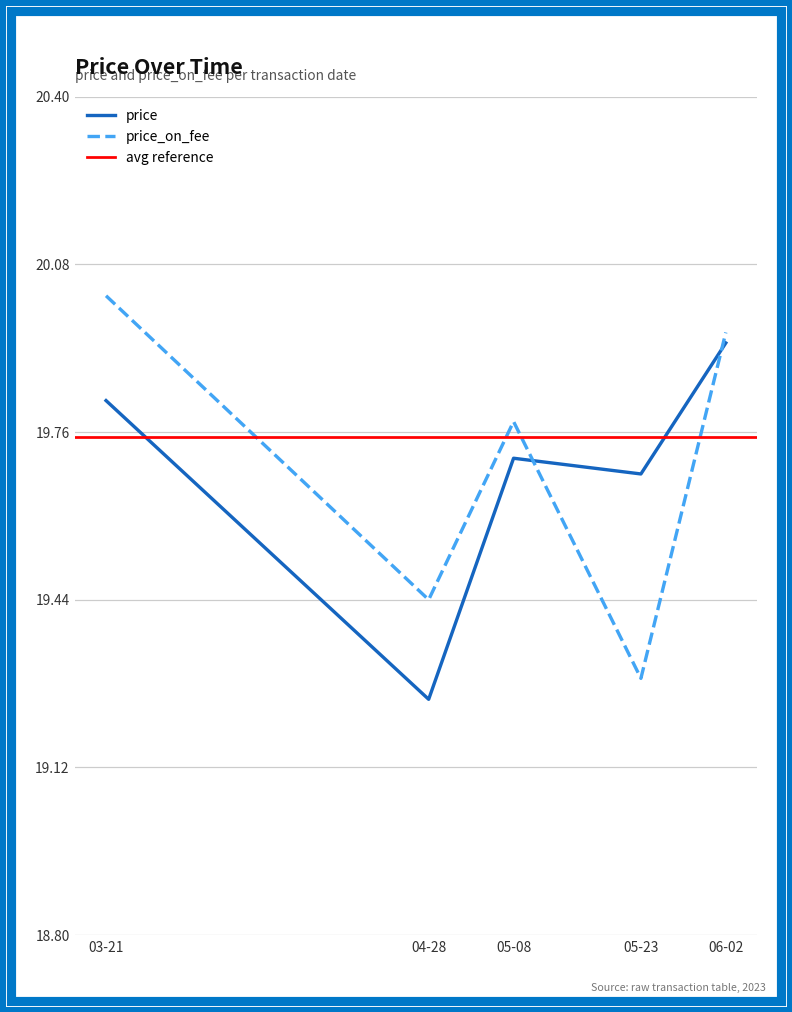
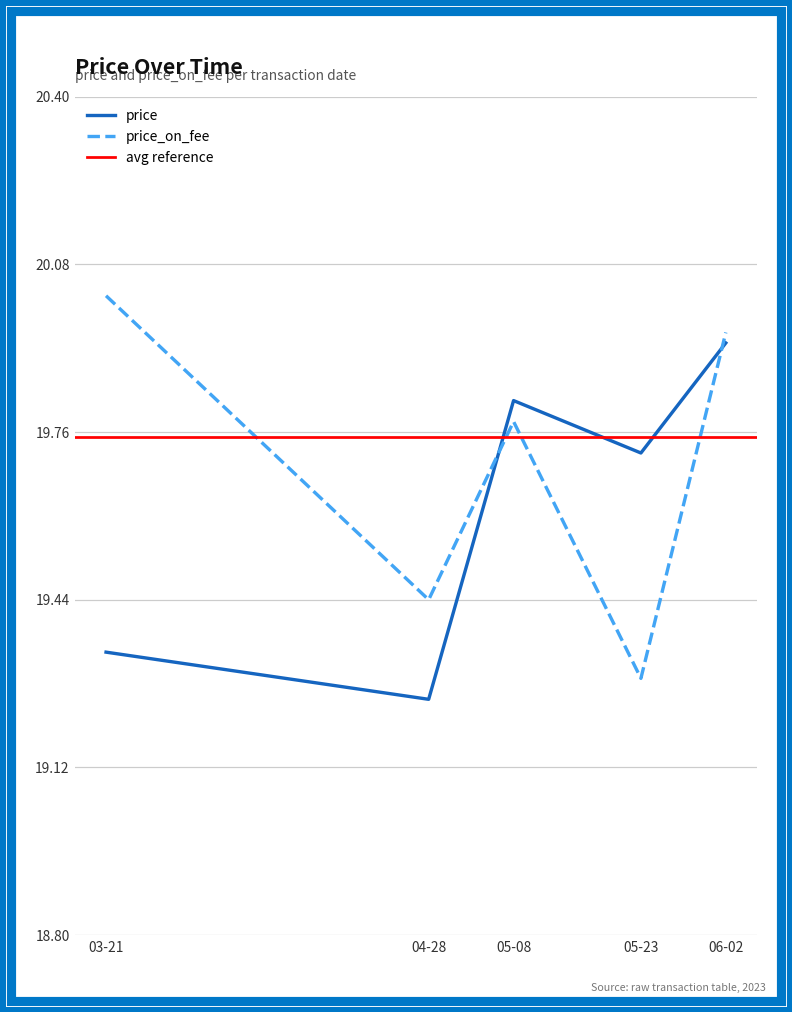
price, 03-21: 19.82 -> 19.34
price, 05-08: 19.71 -> 19.82
price, 05-23: 19.68 -> 19.72
